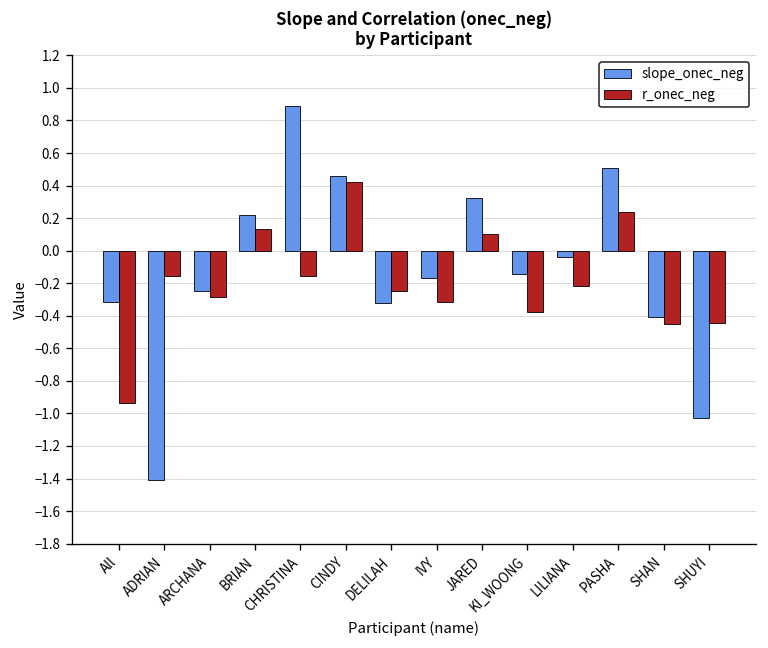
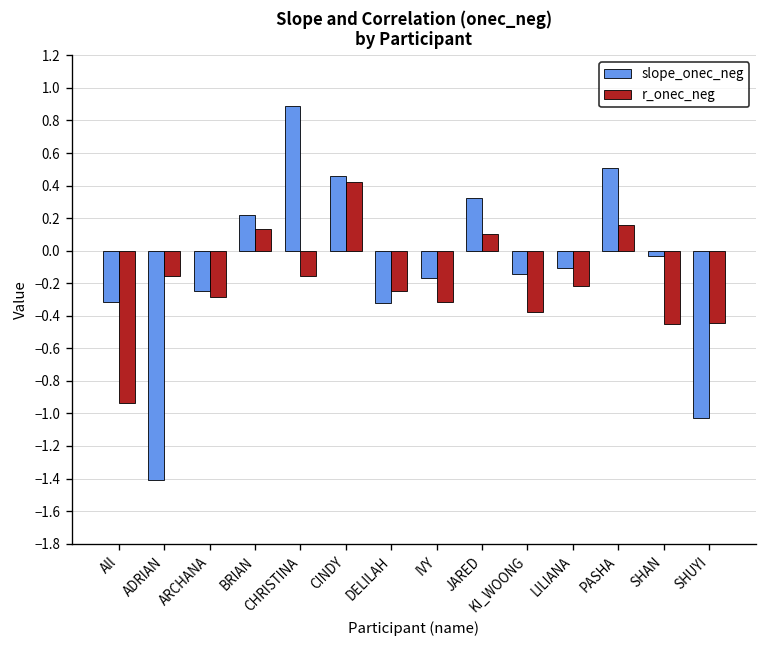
slope_onec_neg, LILIANA: -0.04 -> -0.10
r_onec_neg, PASHA: 0.23 -> 0.16
slope_onec_neg, SHAN: -0.41 -> -0.03
